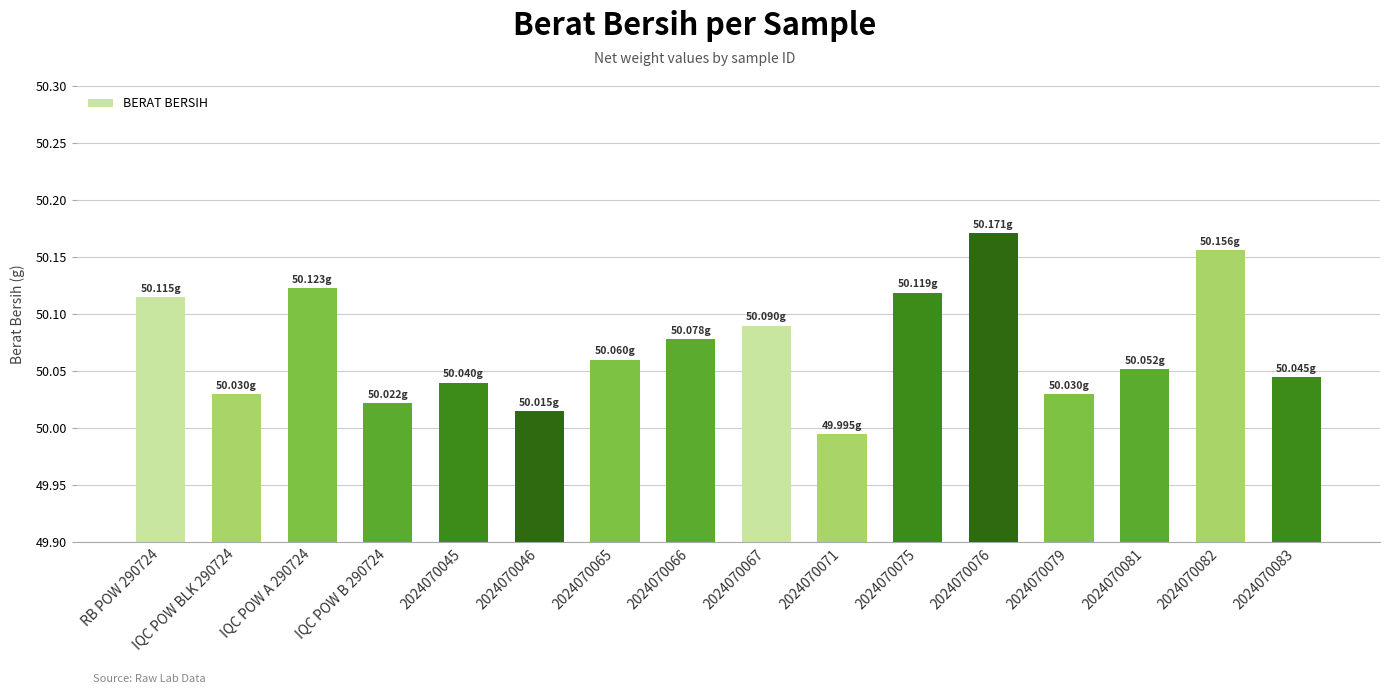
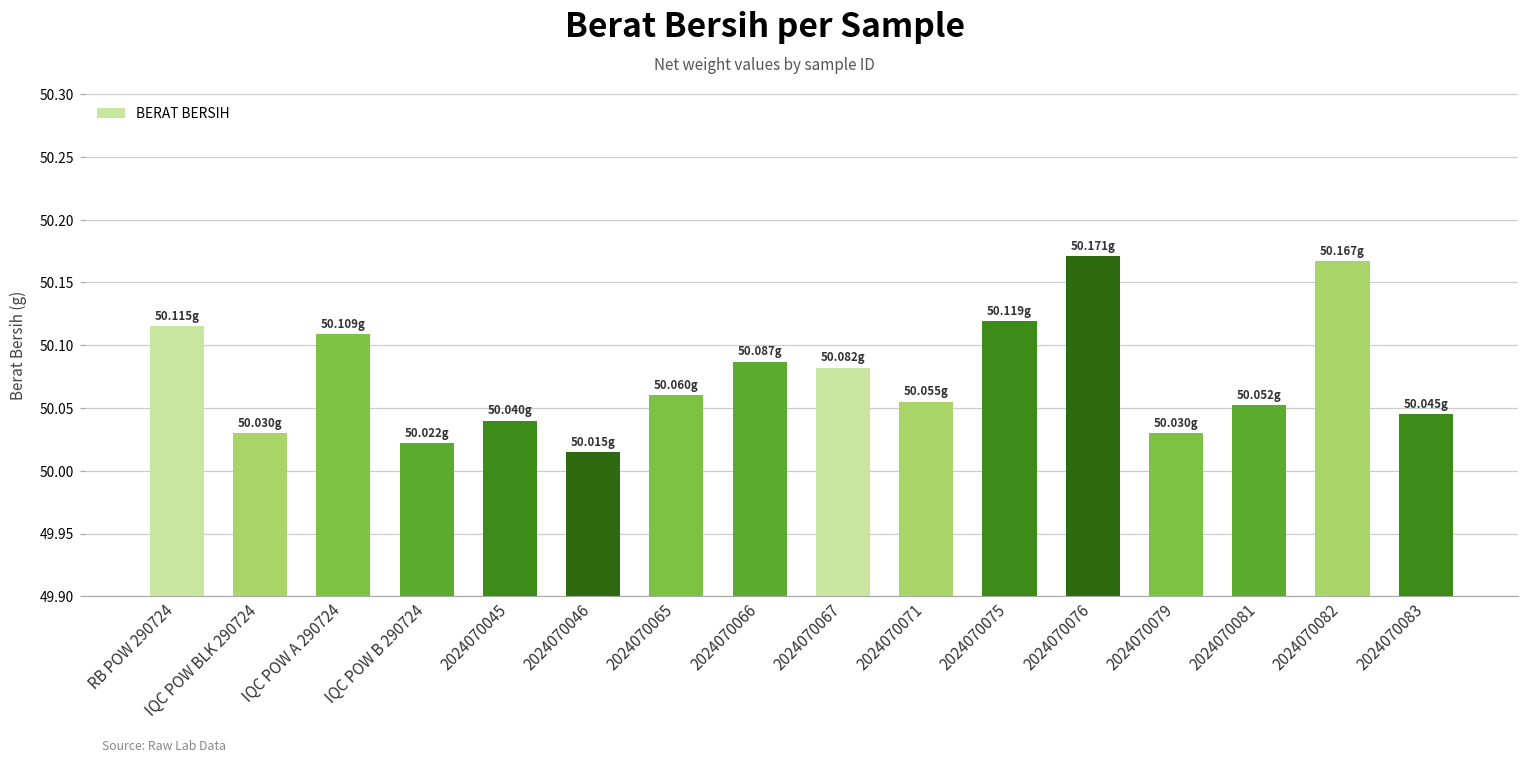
IQC POW A 290724: 50.123g -> 50.109g
2024070066: 50.078g -> 50.087g
2024070067: 50.090g -> 50.082g
2024070071: 49.995g -> 50.055g
2024070082: 50.156g -> 50.167g
